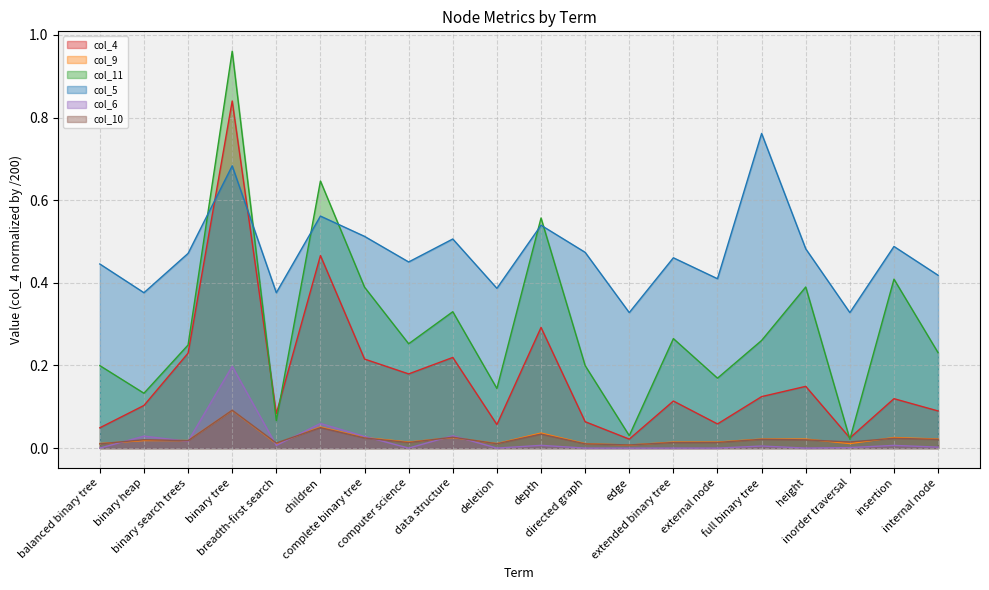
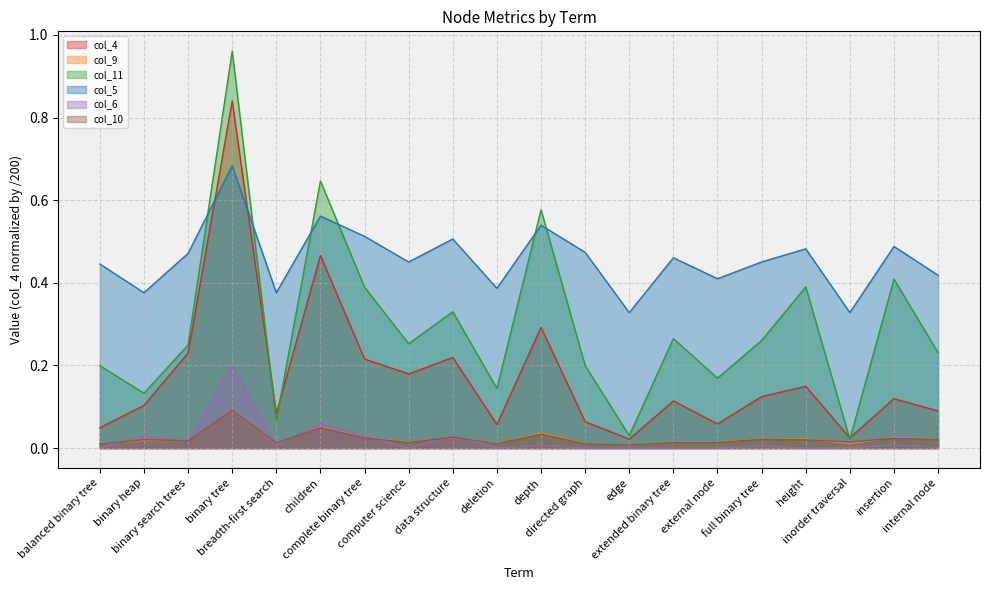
col_11, depth: 0.56 -> 0.58
col_5, full binary tree: 0.76 -> 0.45
